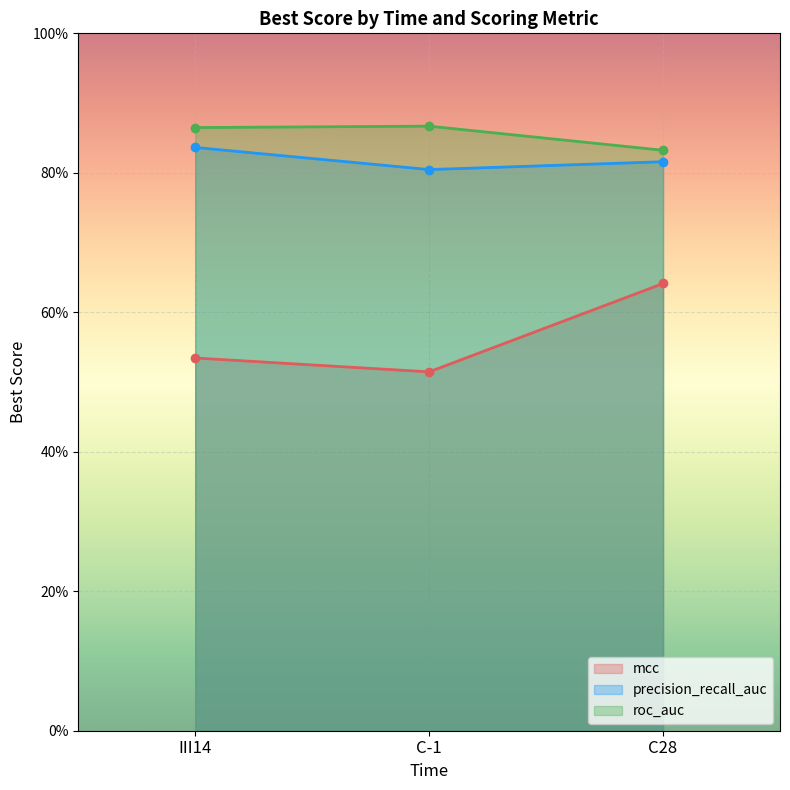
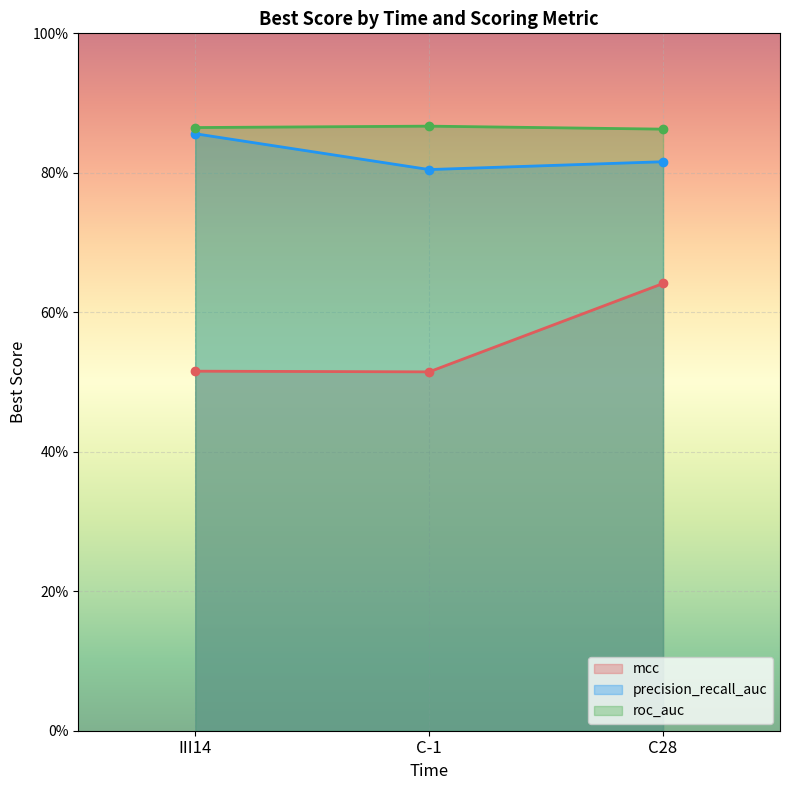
mcc, III14: 53% -> 52%
precision_recall_auc, III14: 84% -> 86%
roc_auc, C28: 83% -> 86%
